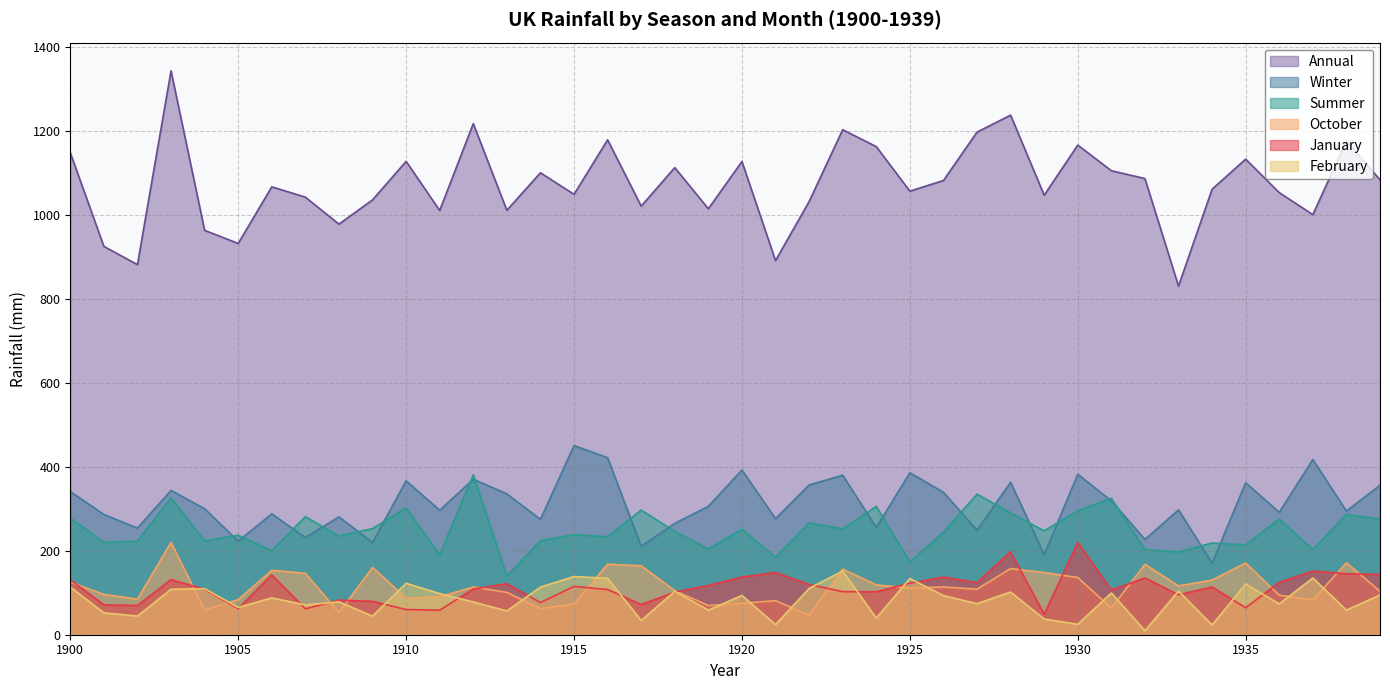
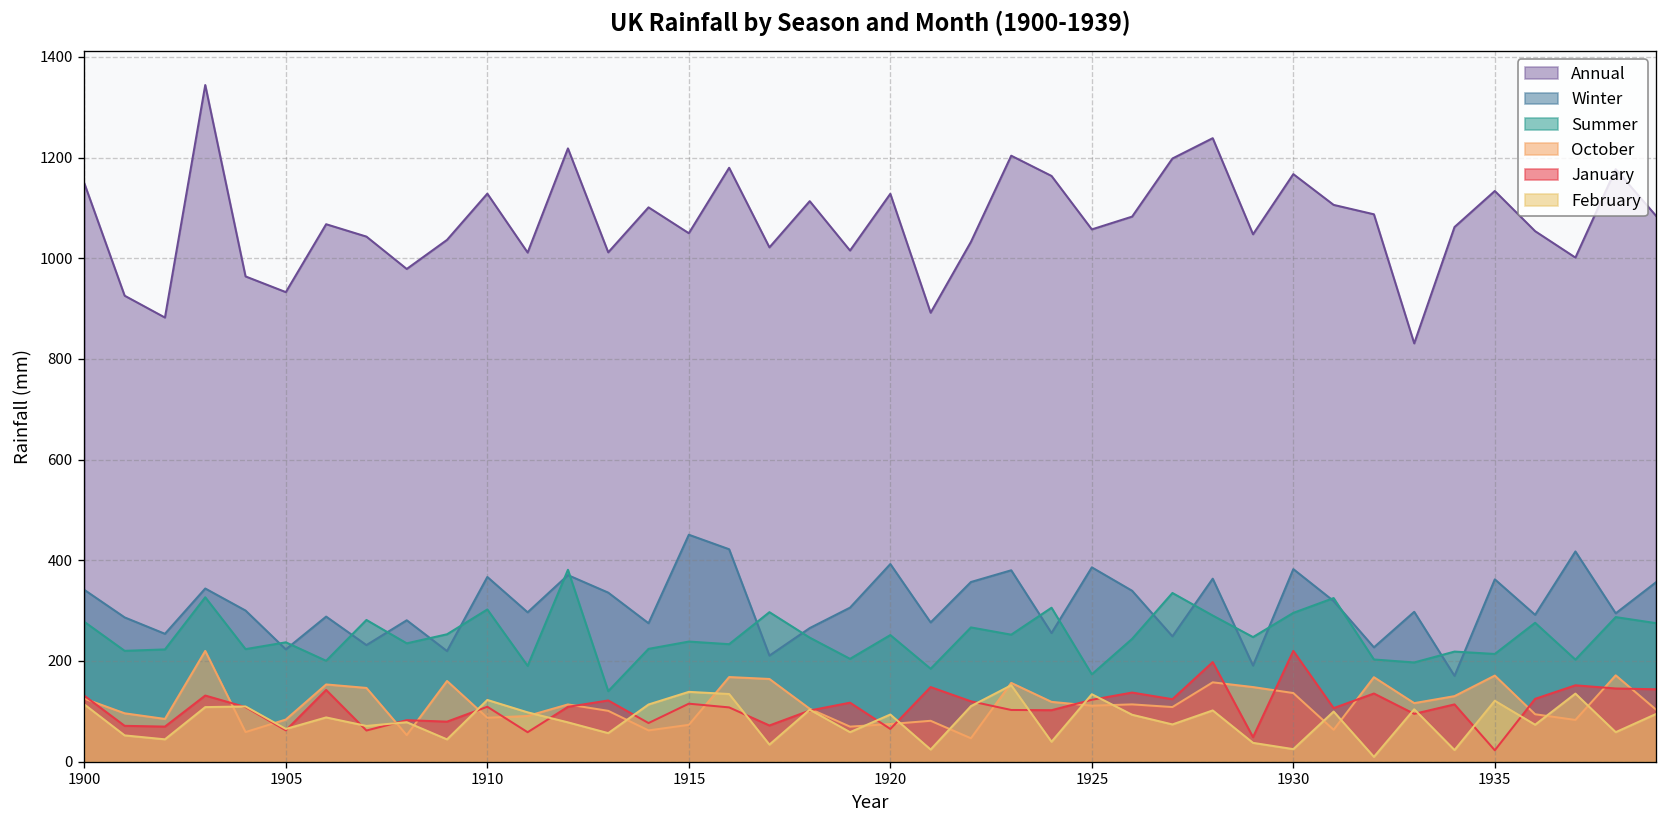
January, 1910: 60 -> 110
January, 1920: 140 -> 70
January, 1935: 60 -> 20
